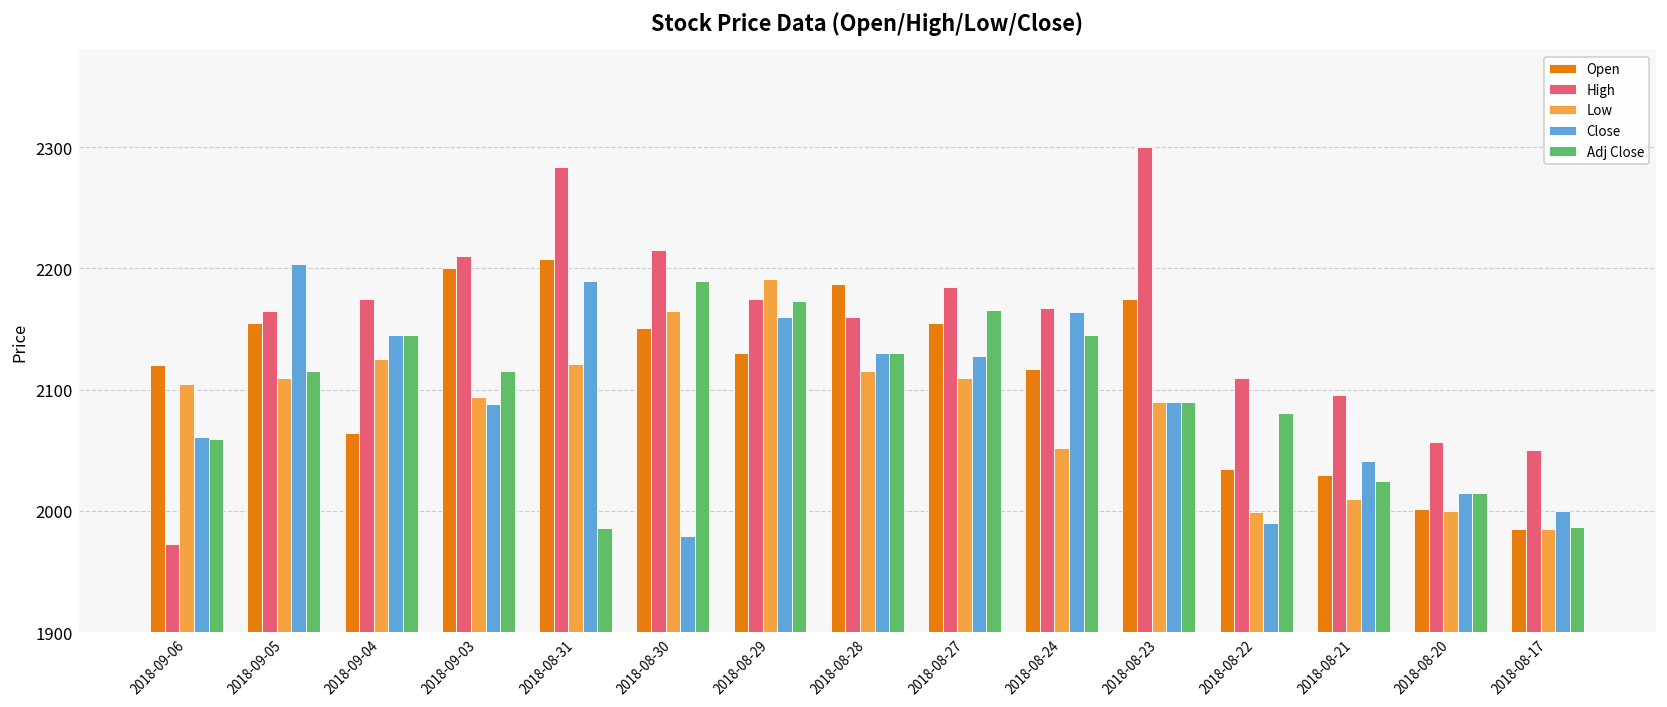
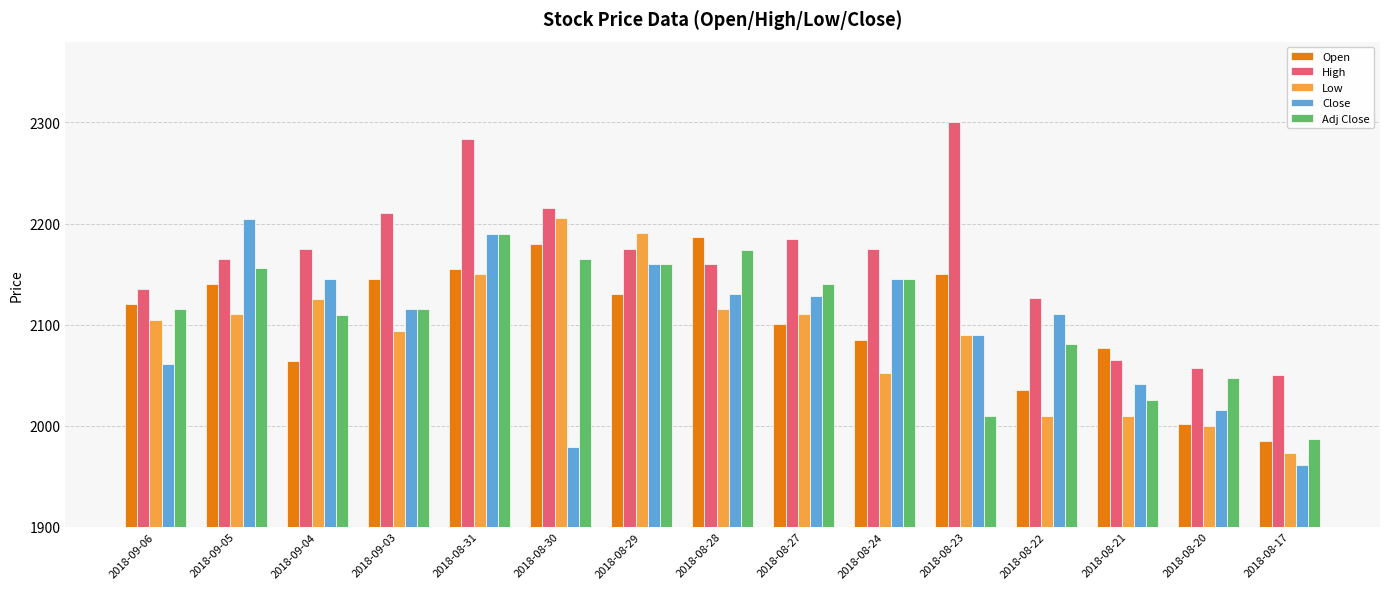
High, 2018-09-06: 1973 -> 2135
Adj Close, 2018-09-06: 2059 -> 2115
Open, 2018-09-05: 2155 -> 2140
Adj Close, 2018-09-05: 2115 -> 2156
Adj Close, 2018-09-04: 2145 -> 2109
Open, 2018-09-03: 2200 -> 2145
Close, 2018-09-03: 2088 -> 2115
Open, 2018-08-31: 2208 -> 2155
Low, 2018-08-31: 2121 -> 2150
Adj Close, 2018-08-31: 1986 -> 2190
Open, 2018-08-30: 2151 -> 2180
Low, 2018-08-30: 2165 -> 2205
Adj Close, 2018-08-30: 2190 -> 2165
Adj Close, 2018-08-29: 2173 -> 2160
Adj Close, 2018-08-28: 2130 -> 2174
Open, 2018-08-27: 2155 -> 2101
Adj Close, 2018-08-27: 2166 -> 2140
Open, 2018-08-24: 2117 -> 2085
High, 2018-08-24: 2167 -> 2175
Close, 2018-08-24: 2164 -> 2145
Open, 2018-08-23: 2175 -> 2150
Adj Close, 2018-08-23: 2090 -> 2010
High, 2018-08-22: 2110 -> 2126
Low, 2018-08-22: 1999 -> 2010
Close, 2018-08-22: 1990 -> 2110
Open, 2018-08-21: 2030 -> 2077
High, 2018-08-21: 2096 -> 2065
Adj Close, 2018-08-20: 2015 -> 2047
Low, 2018-08-17: 1985 -> 1973
Close, 2018-08-17: 2000 -> 1961
